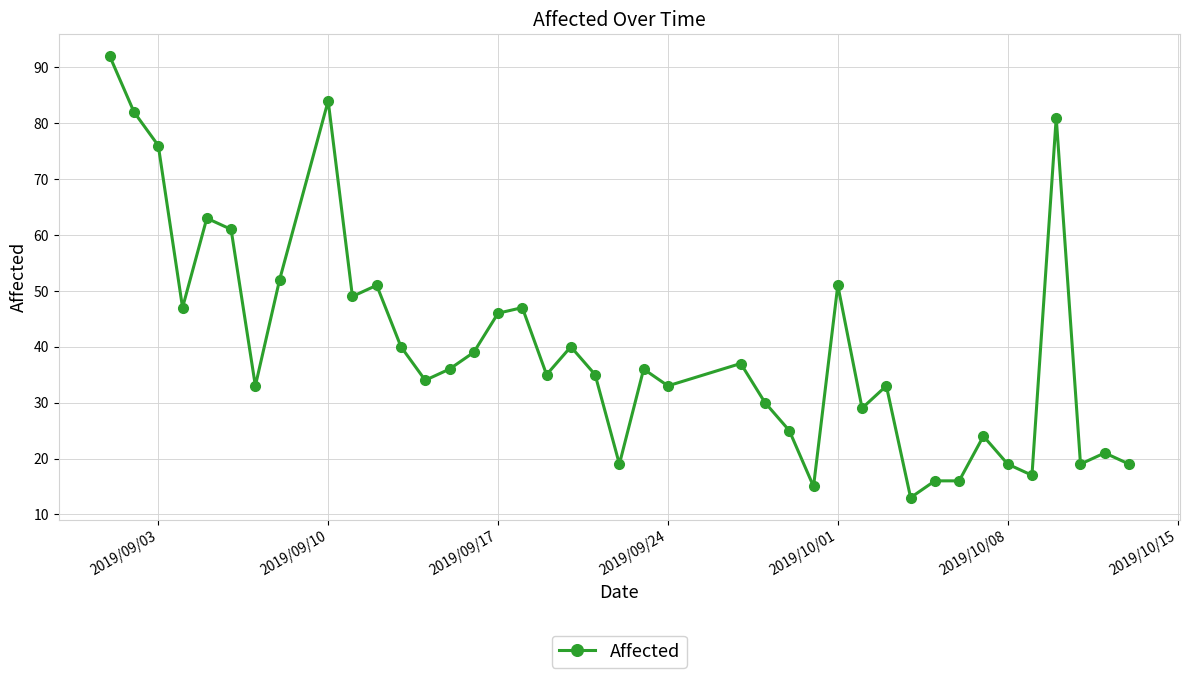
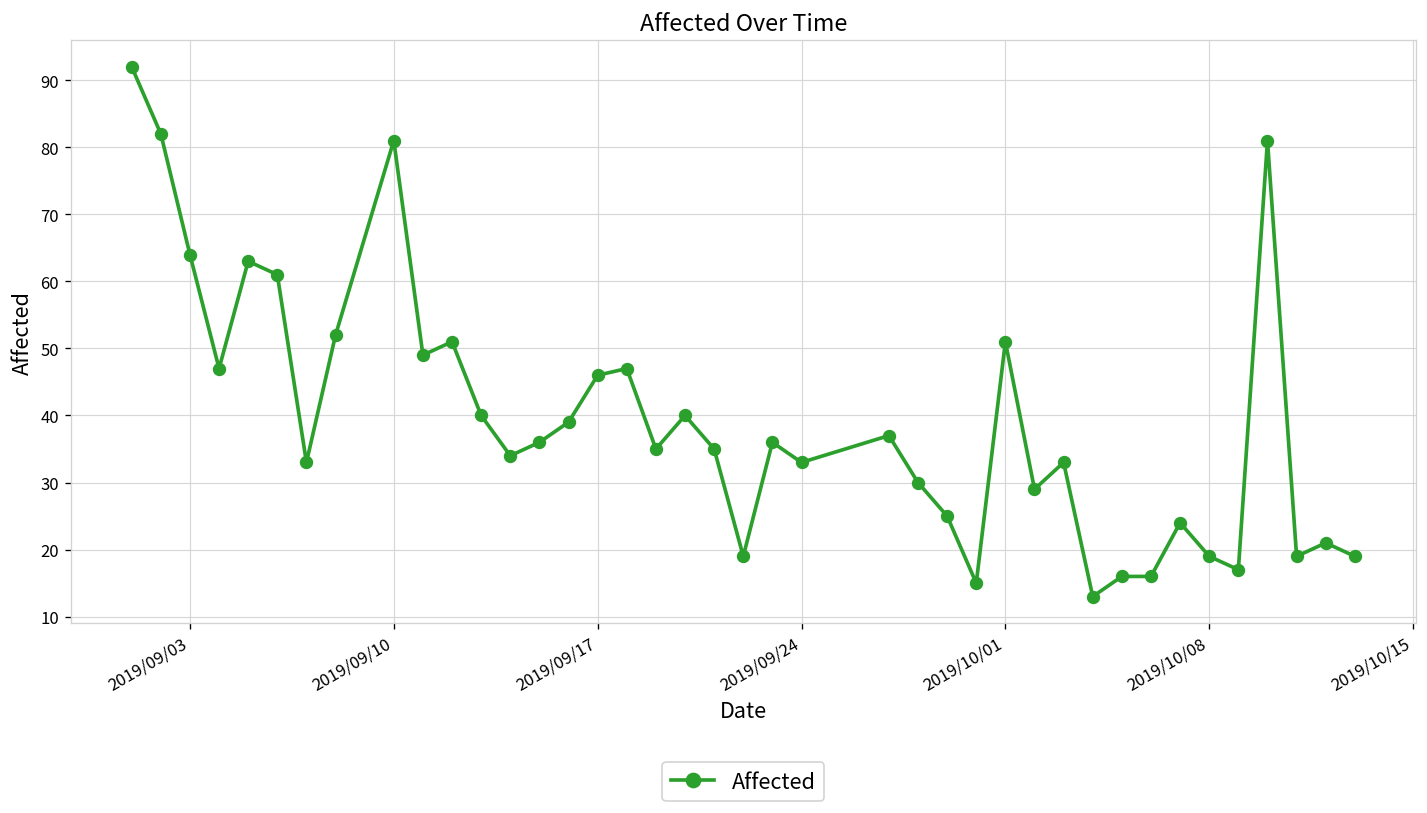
2019/09/03: 76 -> 64
2019/09/10: 84 -> 81
